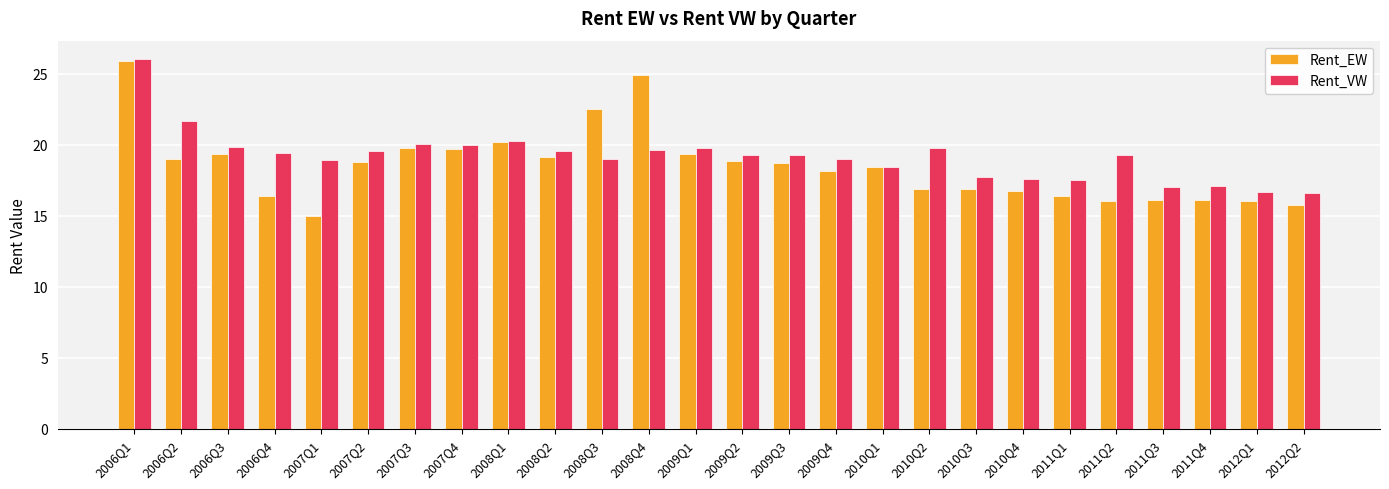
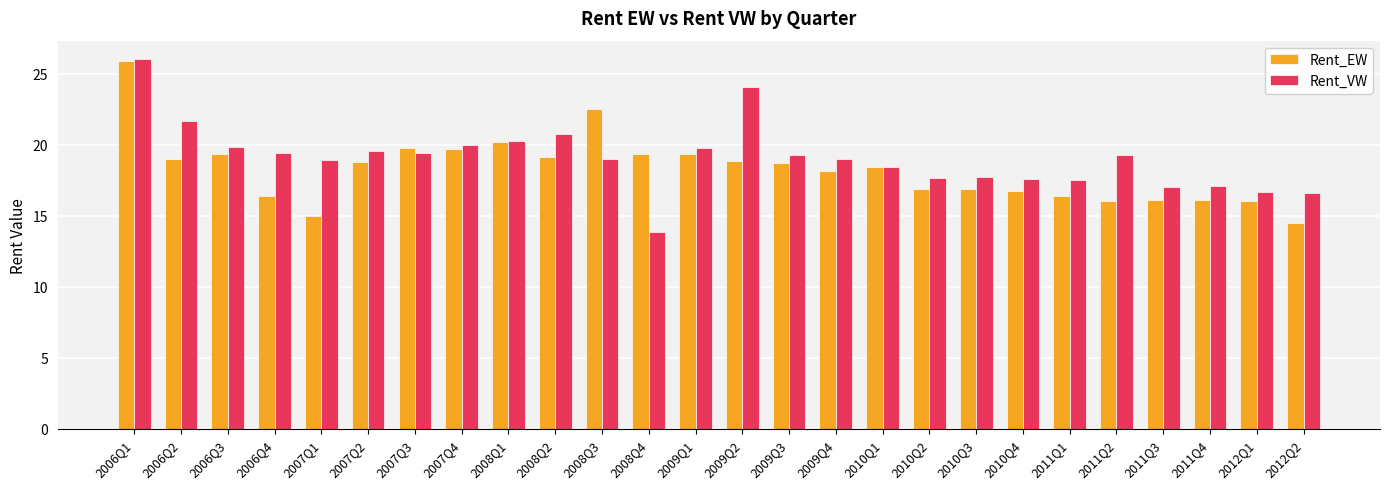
Rent_VW, 2007Q3: 20.1 -> 19.4
Rent_VW, 2008Q2: 19.5 -> 20.8
Rent_EW, 2008Q4: 24.9 -> 19.3
Rent_VW, 2008Q4: 19.6 -> 13.9
Rent_VW, 2009Q2: 19.3 -> 24.0
Rent_VW, 2010Q2: 19.8 -> 17.6
Rent_EW, 2012Q2: 15.8 -> 14.5
